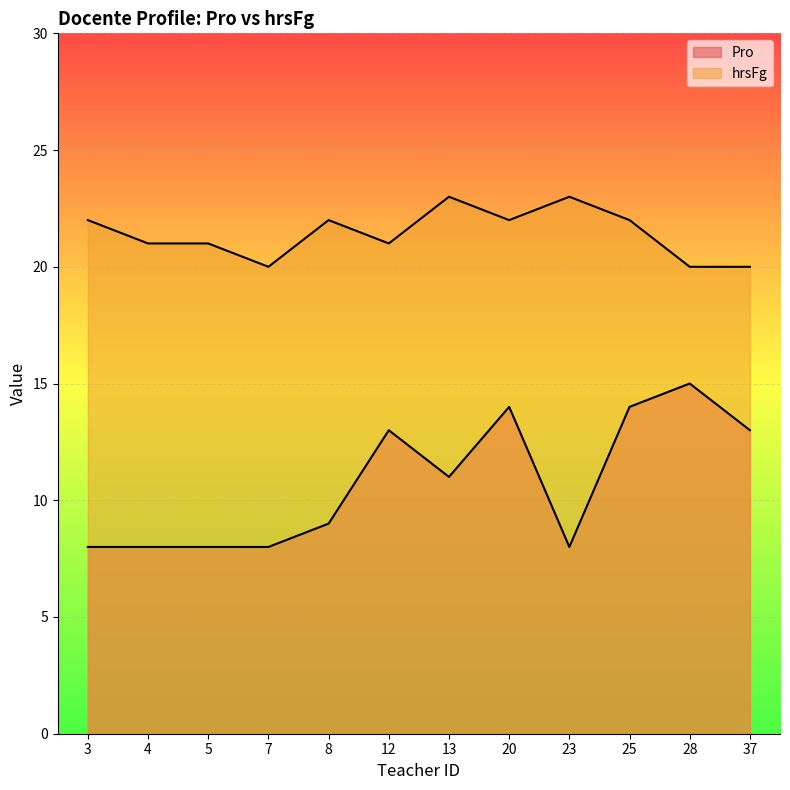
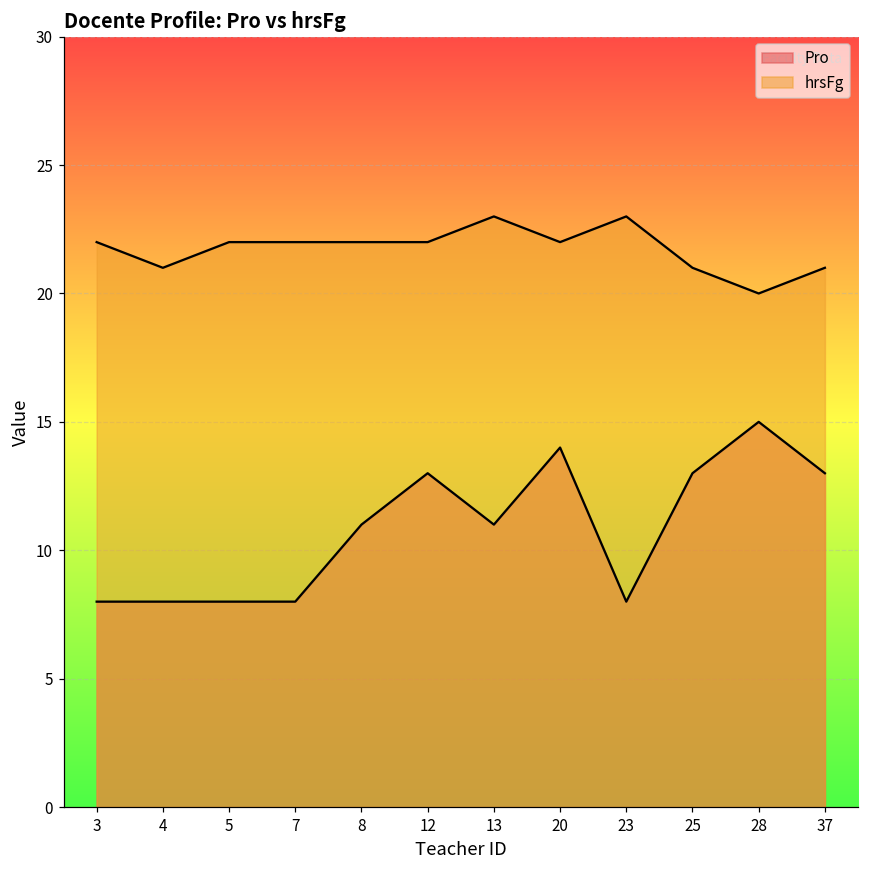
hrsFg, 5: 21 -> 22
hrsFg, 7: 20 -> 22
Pro, 8: 9 -> 11
hrsFg, 12: 21 -> 22
Pro, 25: 14 -> 13
hrsFg, 25: 22 -> 21
hrsFg, 37: 20 -> 21
